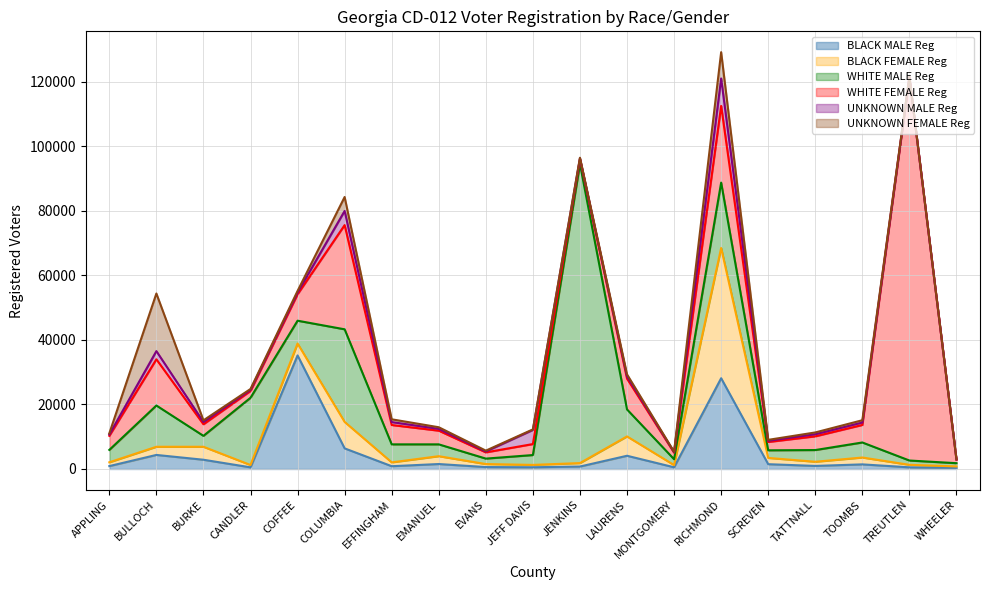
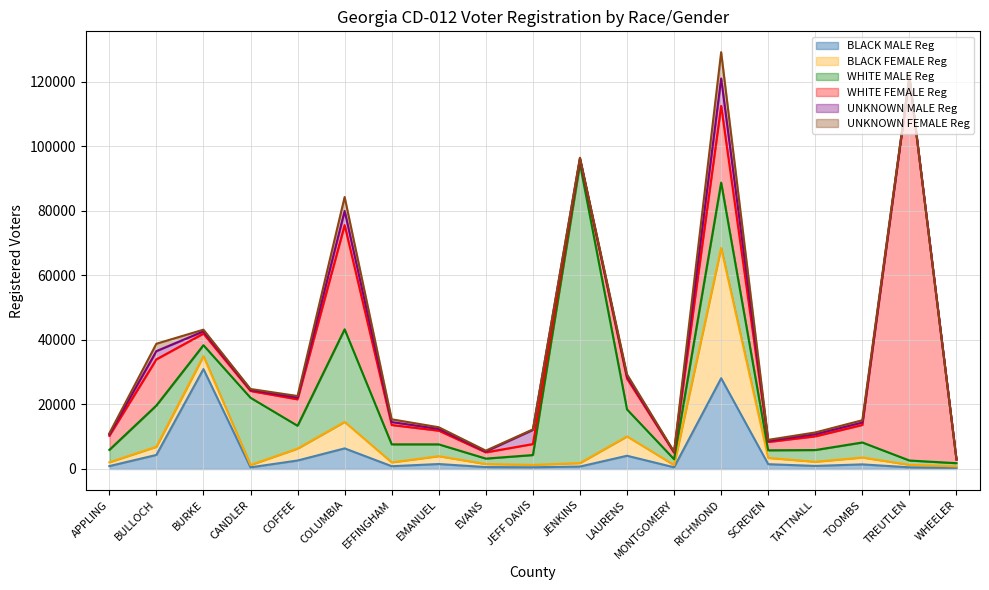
UNKNOWN FEMALE Reg, BULLOCH: 18000 -> 2000
BLACK MALE Reg, BURKE: 3000 -> 31000
BLACK MALE Reg, COFFEE: 35000 -> 3000
